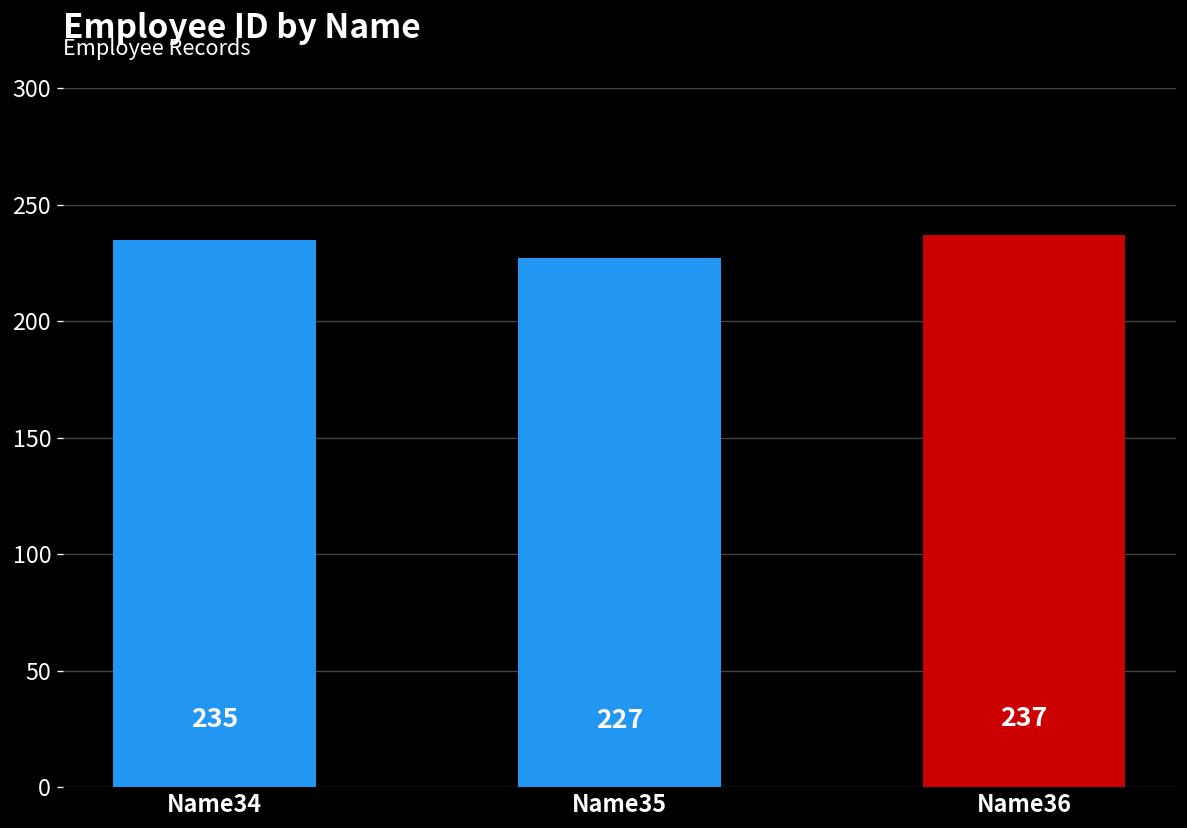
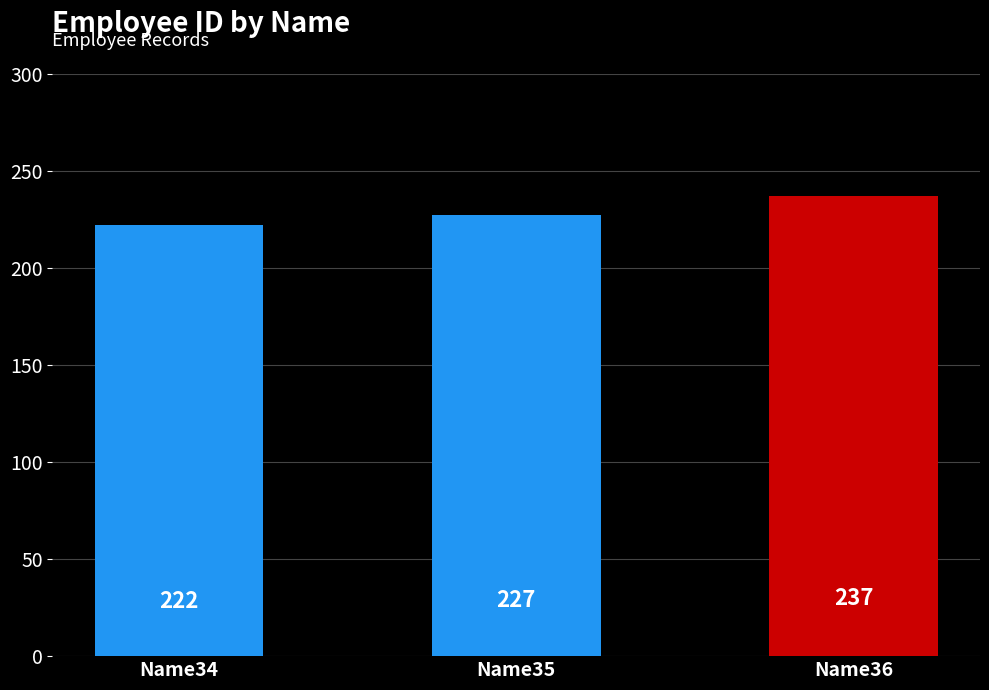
Name34: 235 -> 222
